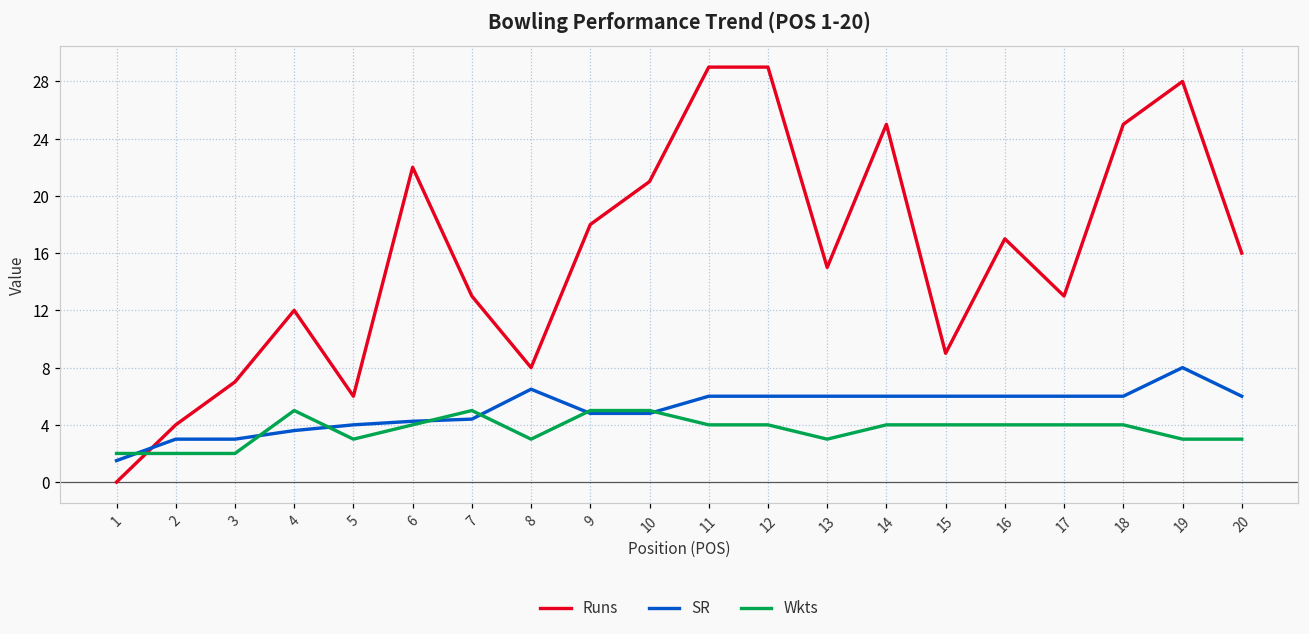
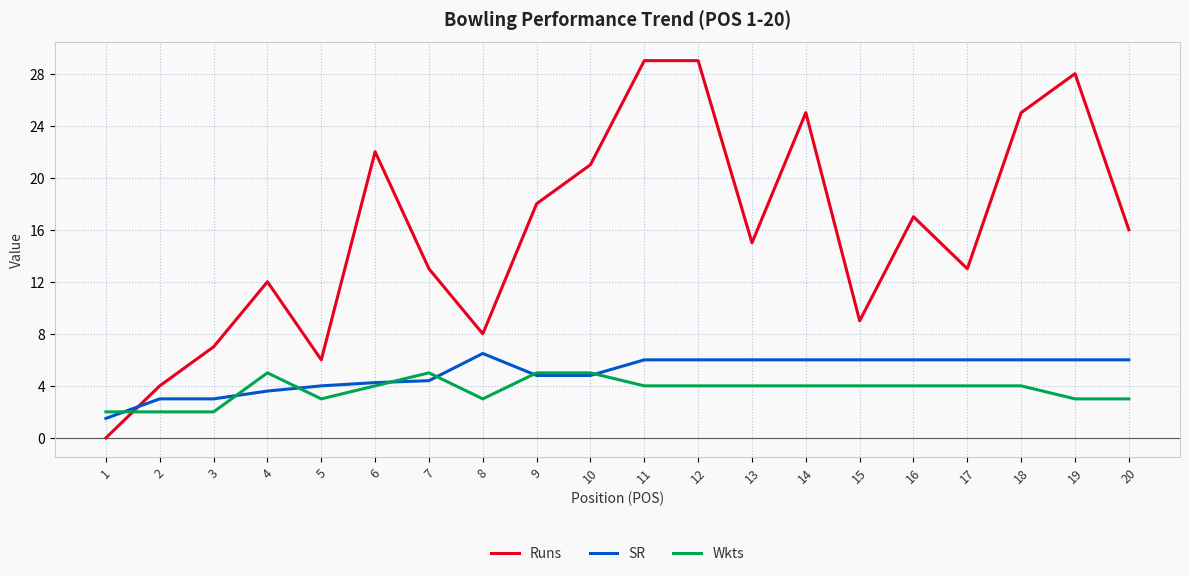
Wkts, 13: 3 -> 4
SR, 19: 8 -> 6
